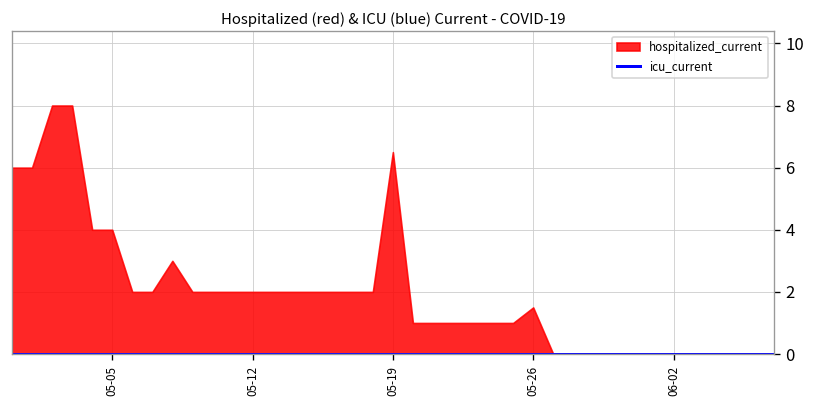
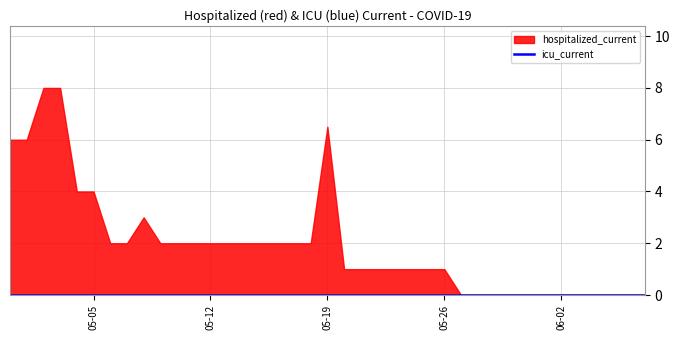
hospitalized_current, 05-26: 1.5 -> 1.0
